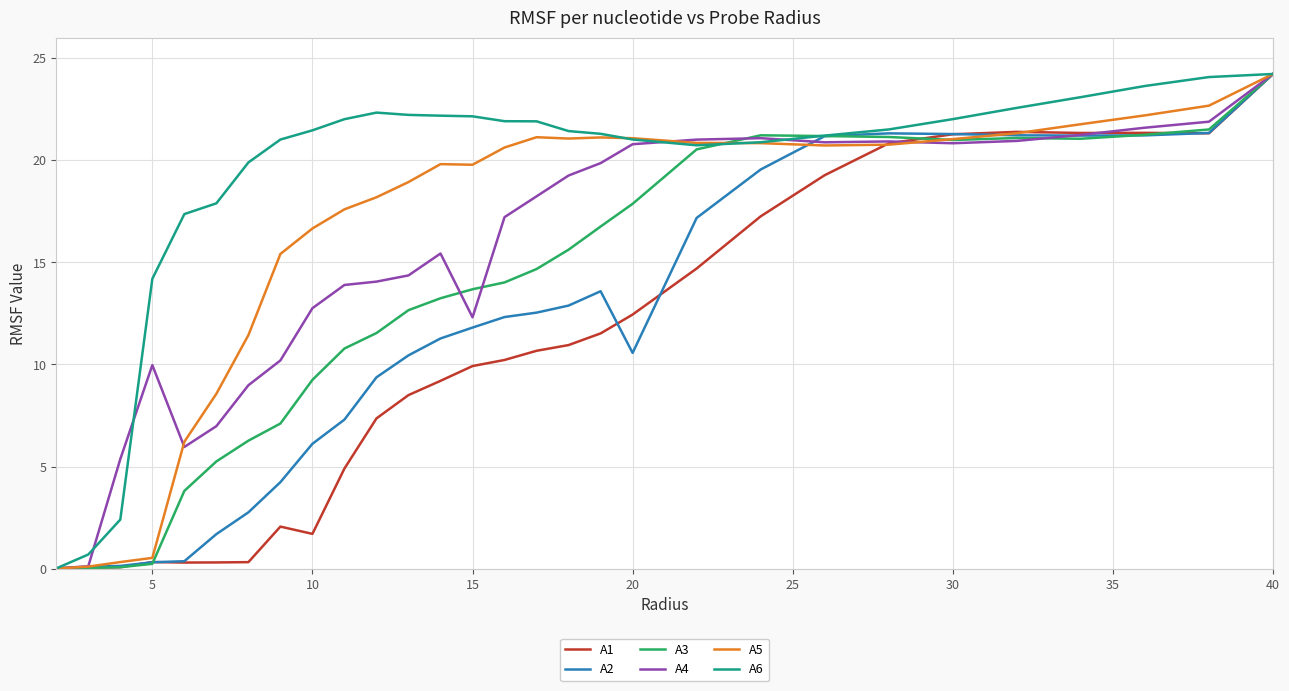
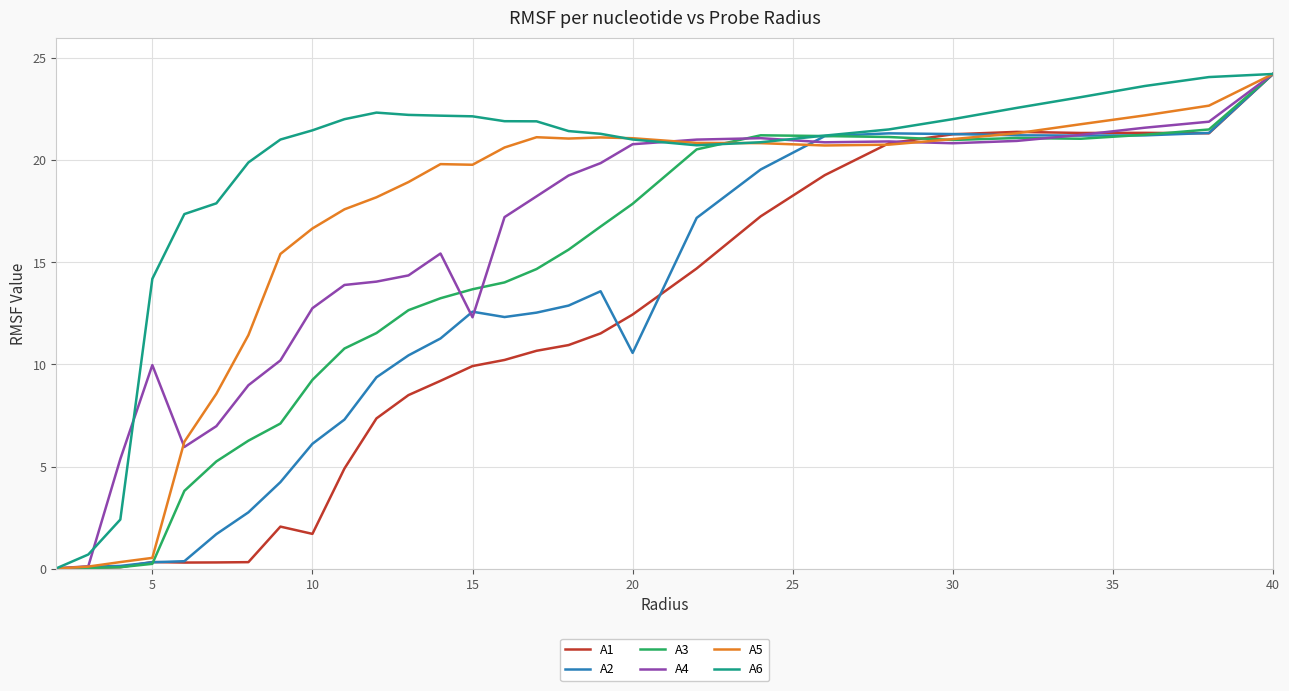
A2, 15: 11.8 -> 12.6
